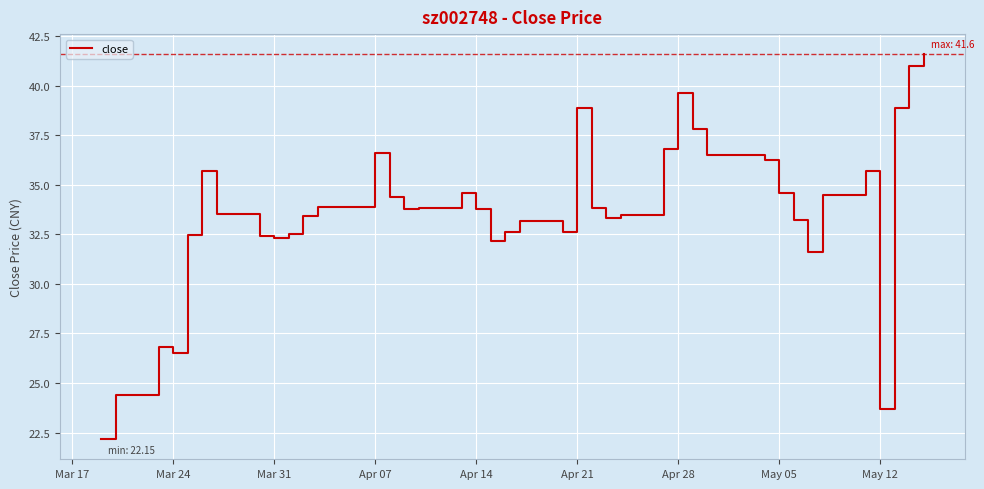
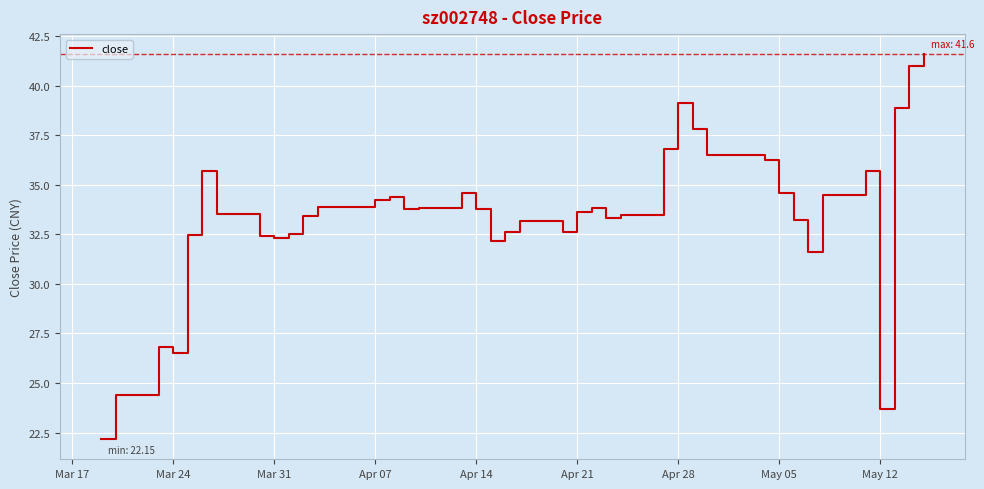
Apr 07: 36.6 -> 34.2
Apr 21: 38.9 -> 33.6
Apr 28: 39.7 -> 39.1
